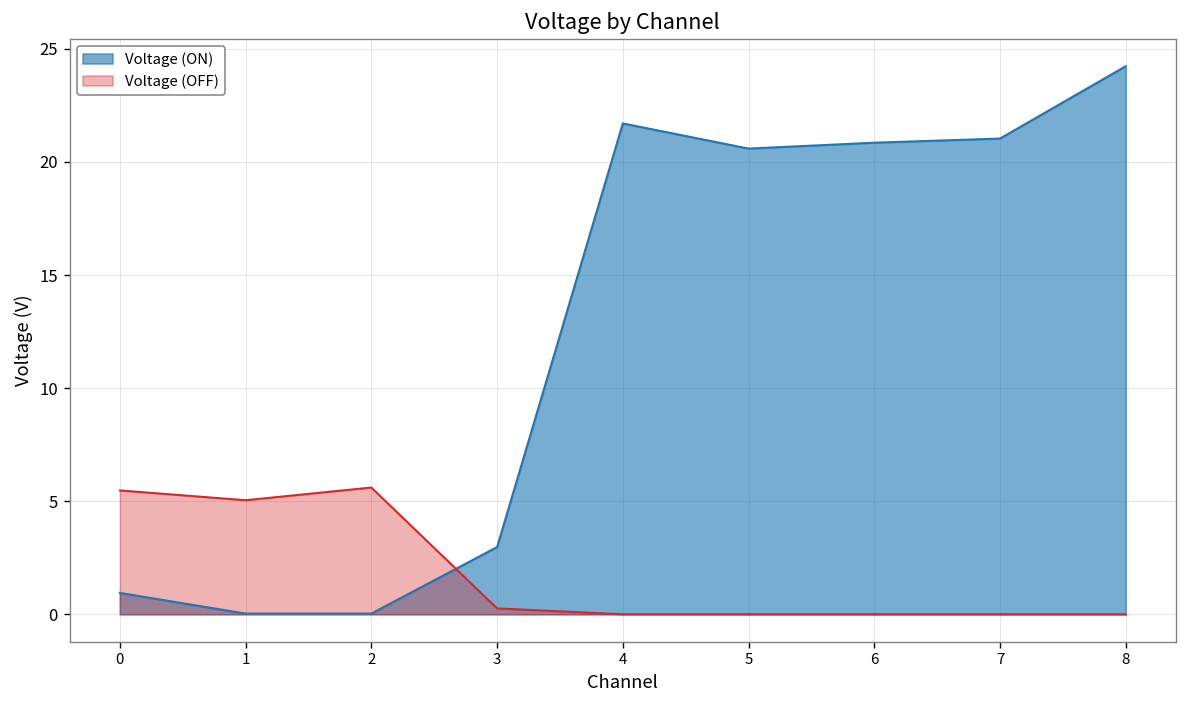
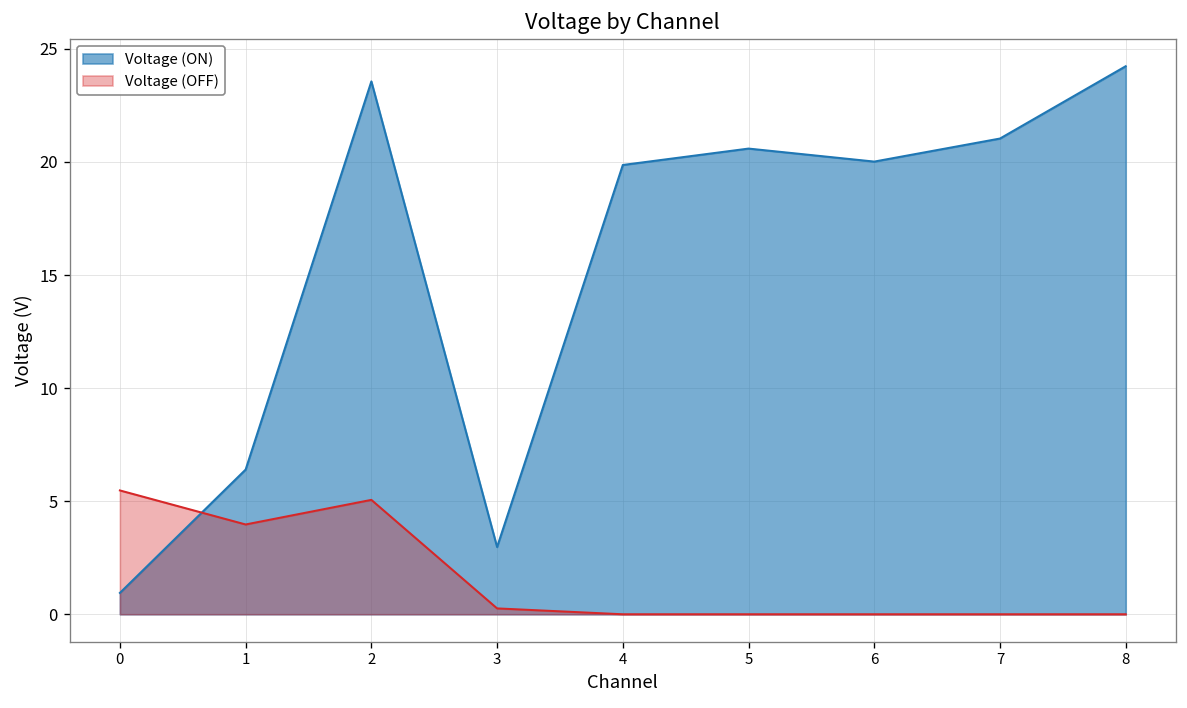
Voltage (ON), 1: 0.0 -> 6.4
Voltage (OFF), 1: 5.0 -> 4.0
Voltage (ON), 2: 0.0 -> 23.6
Voltage (OFF), 2: 5.6 -> 5.1
Voltage (ON), 4: 21.7 -> 19.9
Voltage (ON), 6: 20.9 -> 20.0
